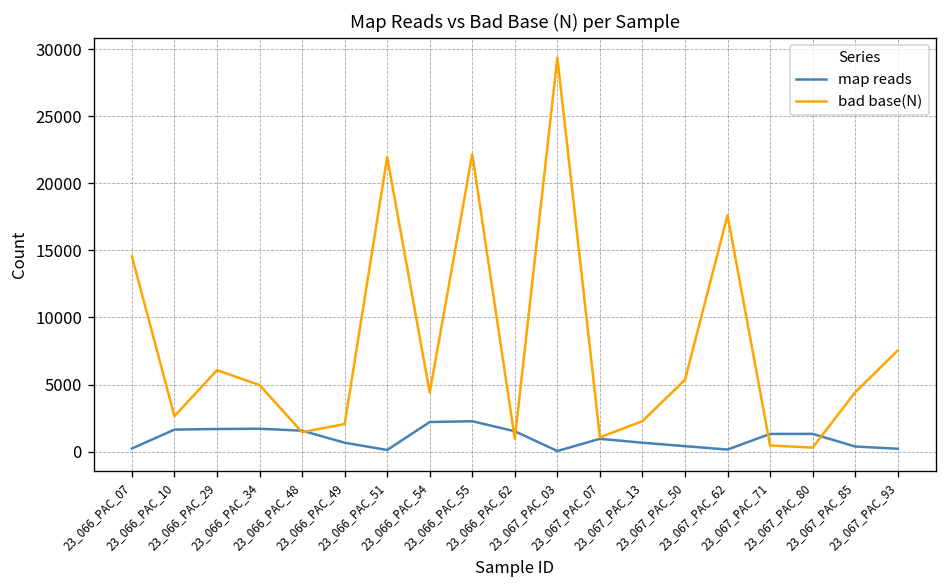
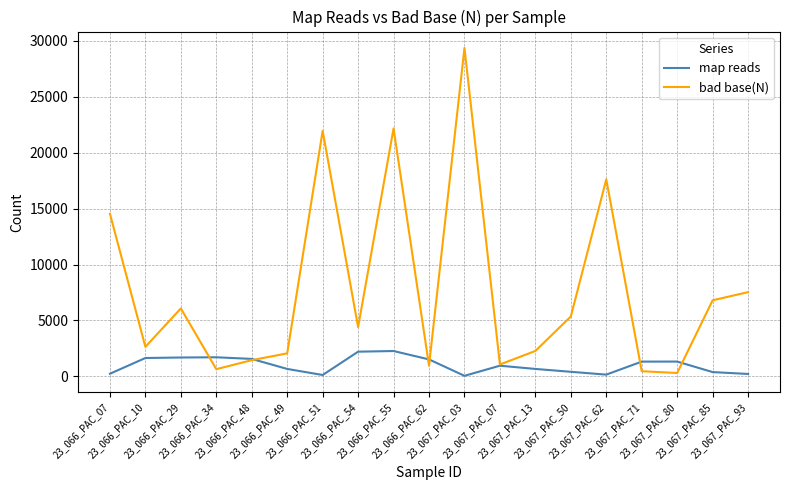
bad base(N), 23_066_PAC_34: 5000 -> 600
bad base(N), 23_067_PAC_85: 4400 -> 6800
